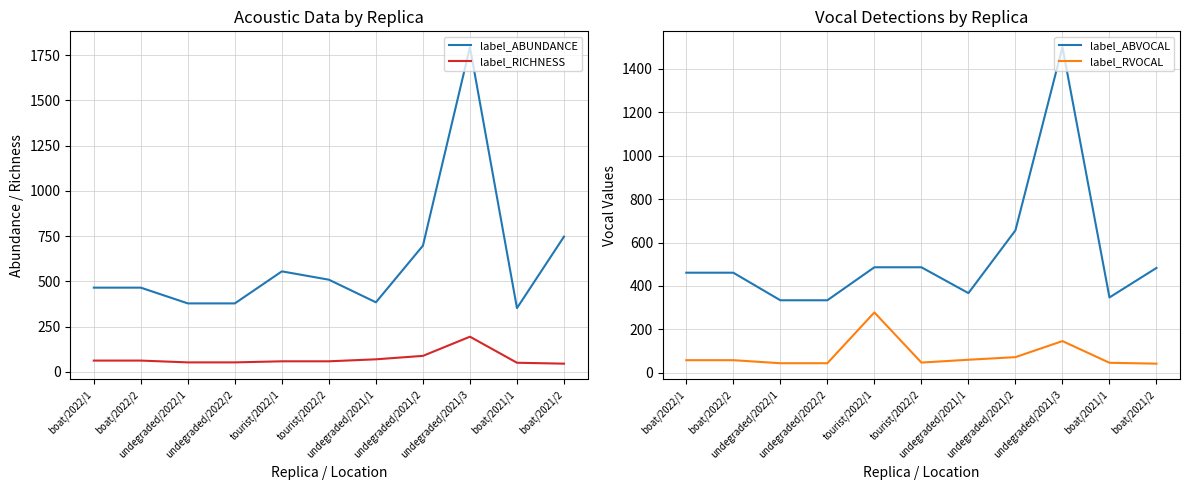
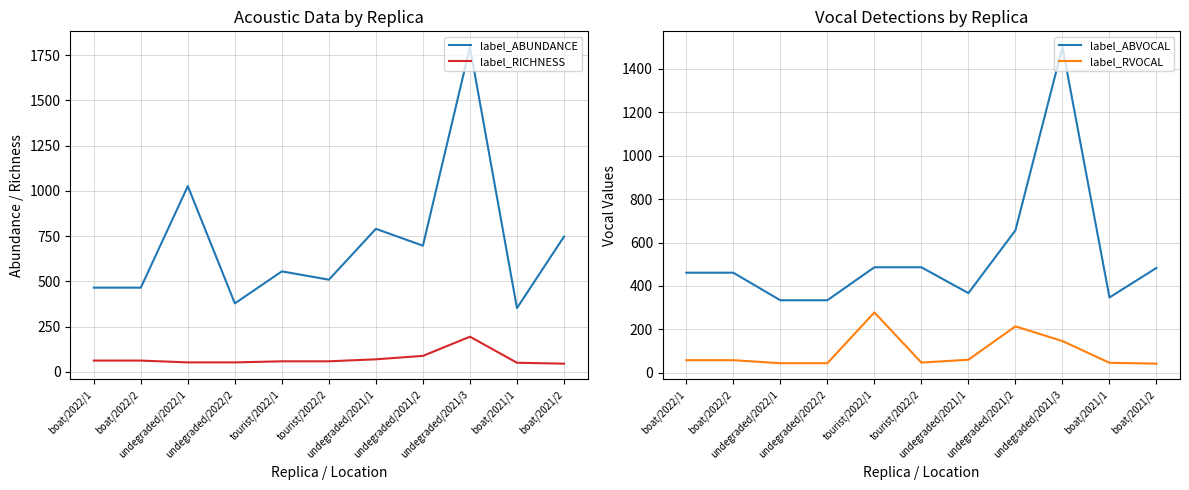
Acoustic Data by Replica, label_ABUNDANCE, undegraded/2022/1: 380 -> 1030
Acoustic Data by Replica, label_ABUNDANCE, undegraded/2021/1: 380 -> 790
Vocal Detections by Replica, label_RVOCAL, undegraded/2021/2: 70 -> 210
